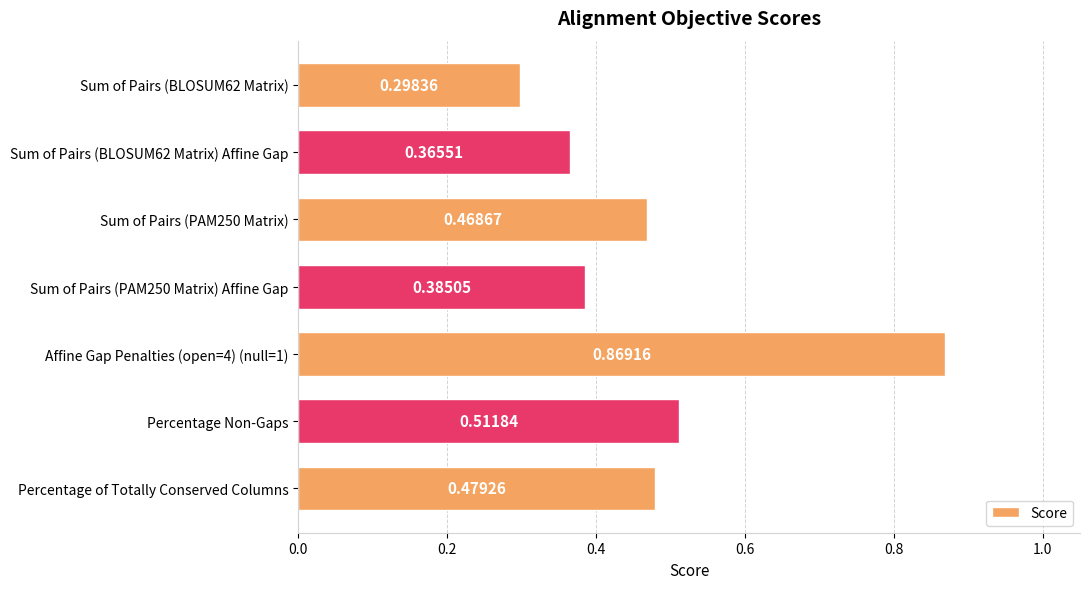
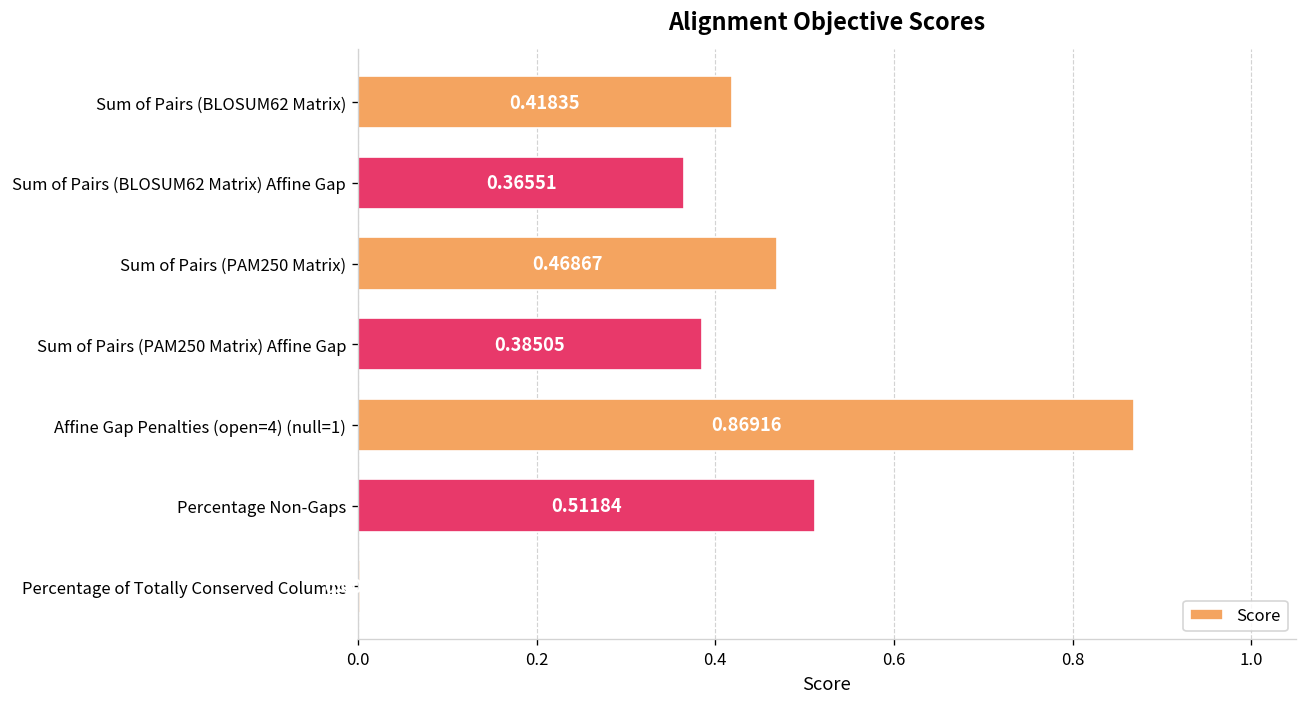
Sum of Pairs (BLOSUM62 Matrix): 0.29836 -> 0.41835
Percentage of Totally Conserved Columns: 0.48 -> 0.00
